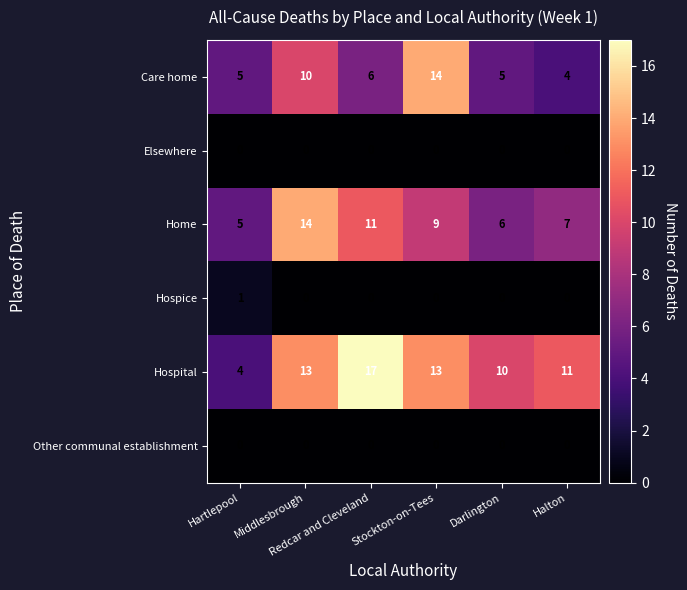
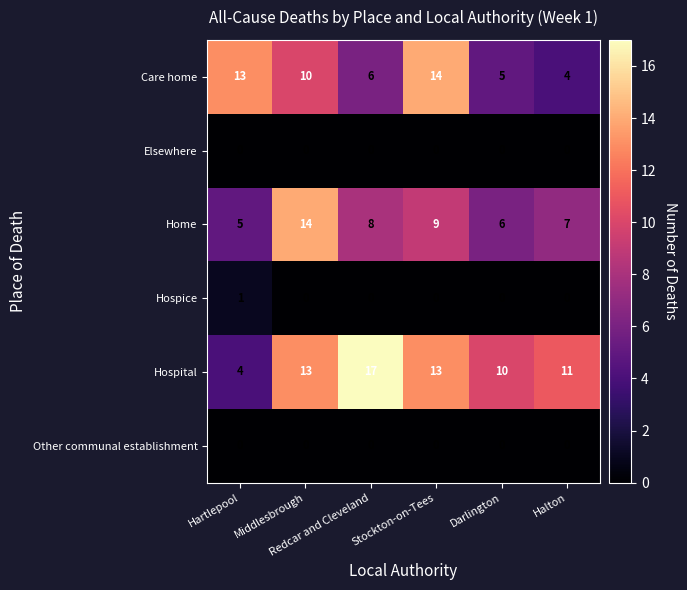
Care home, Hartlepool: 5 -> 13
Home, Redcar and Cleveland: 11 -> 8
